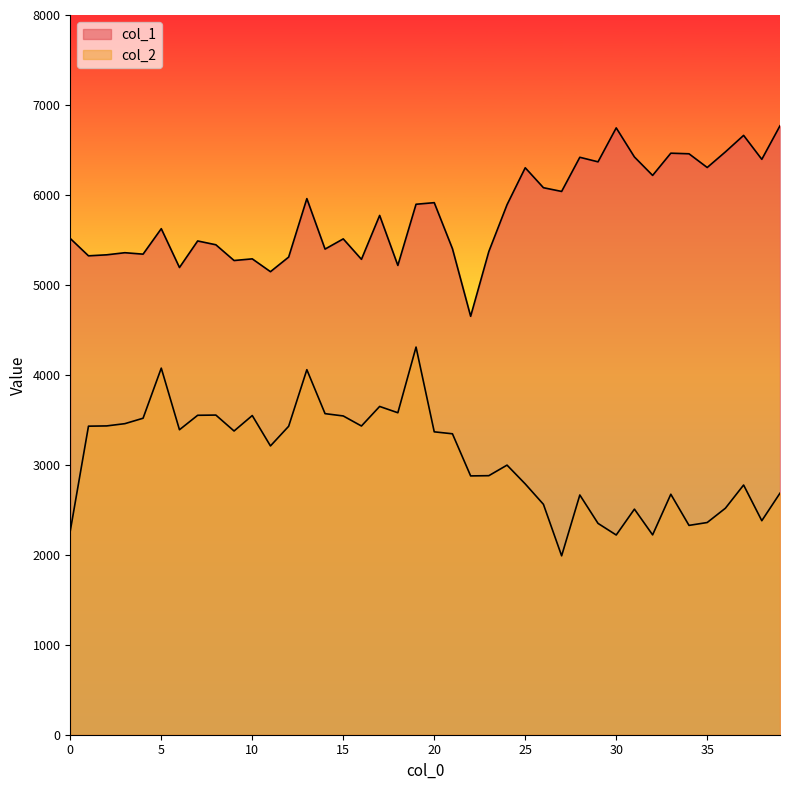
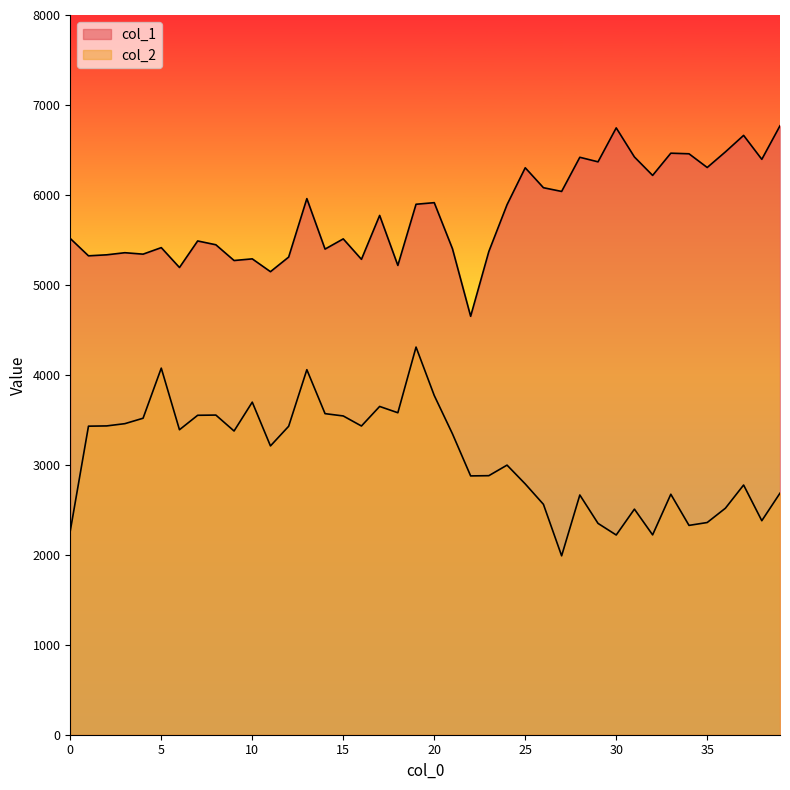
col_1, 5: 5600 -> 5400
col_2, 10: 3500 -> 3700
col_2, 20: 3400 -> 3800
